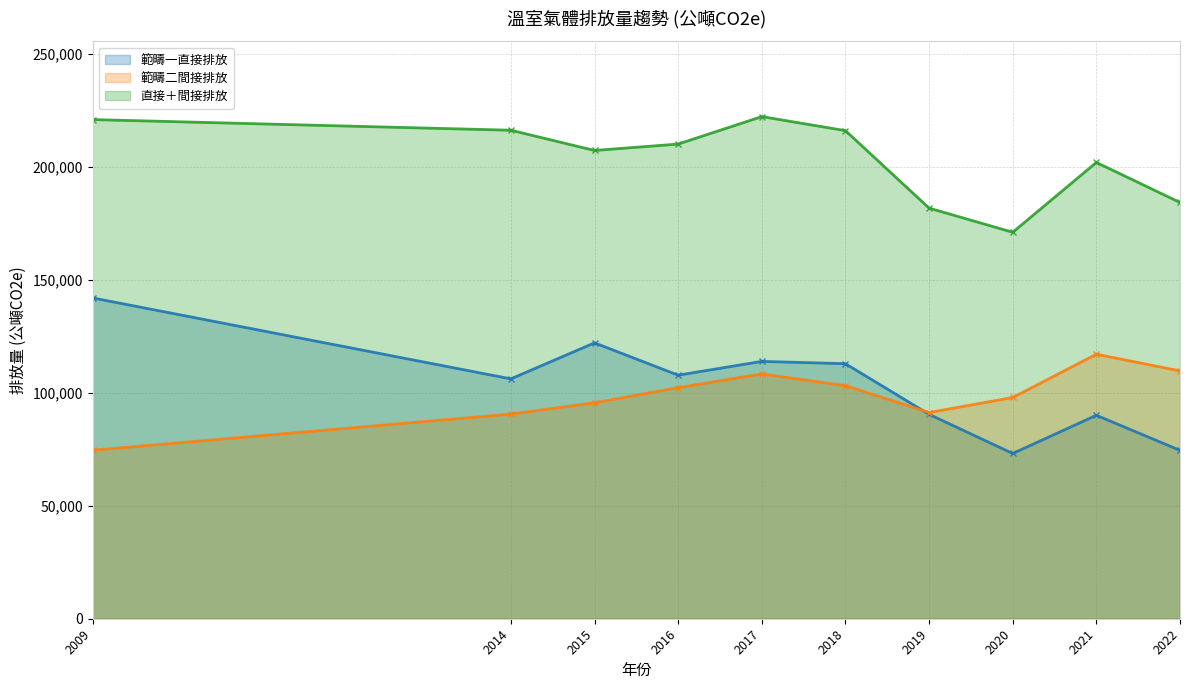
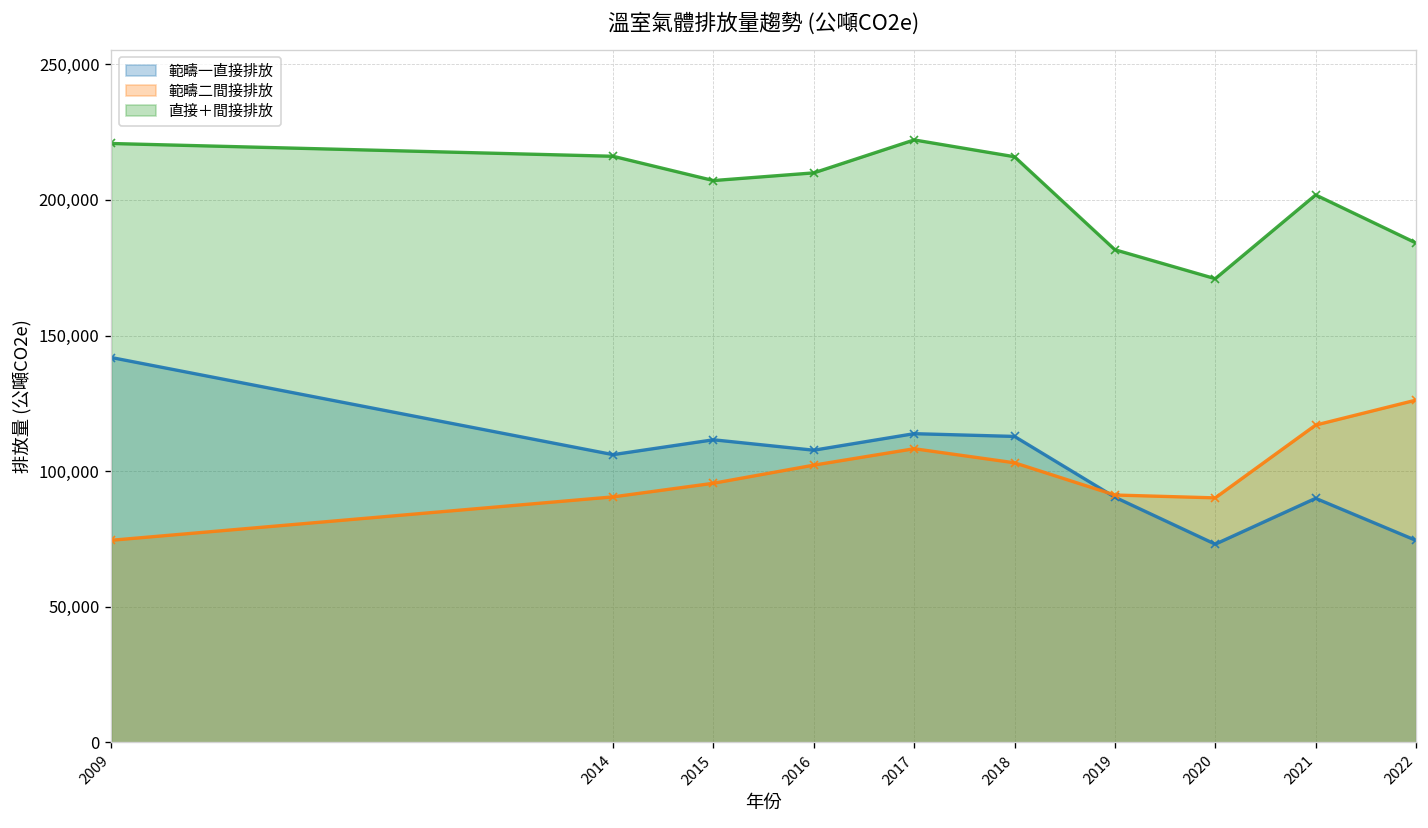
範疇一直接排放, 2015: 122,000 -> 112,000
範疇二間接排放, 2020: 98,000 -> 90,000
範疇二間接排放, 2022: 110,000 -> 126,000
